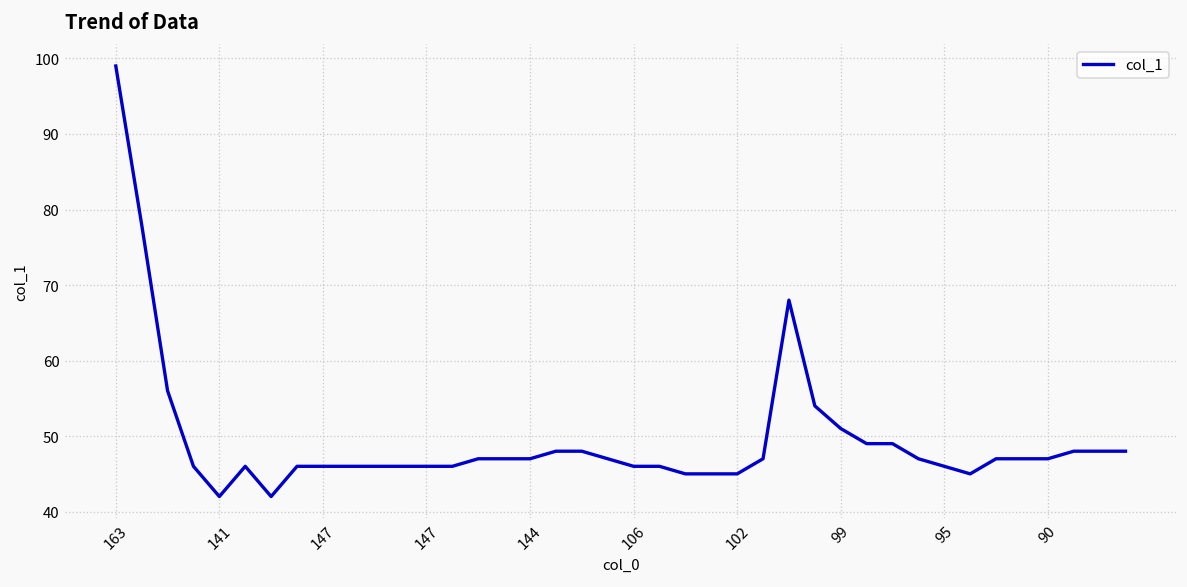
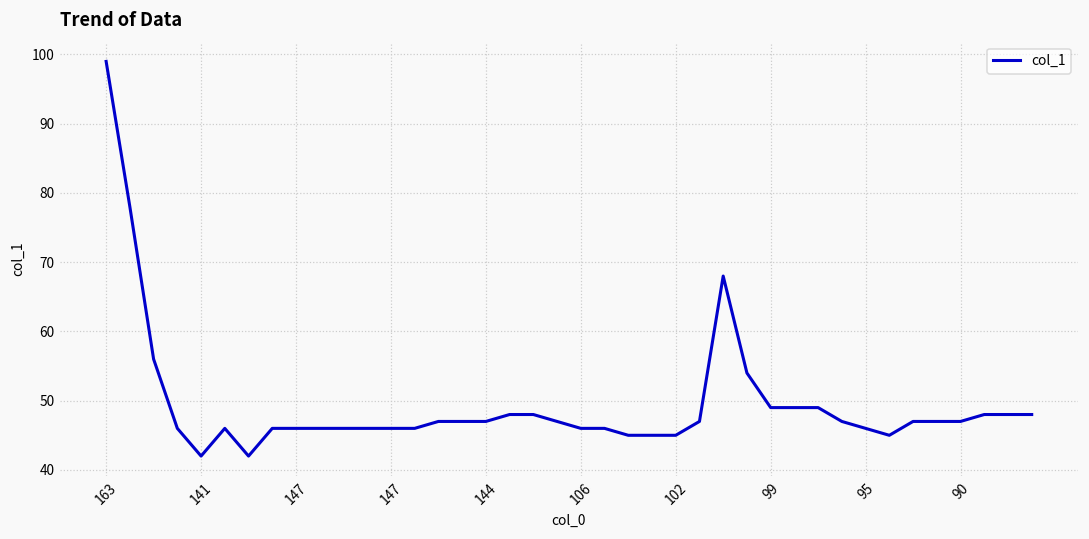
99: 51 -> 49
